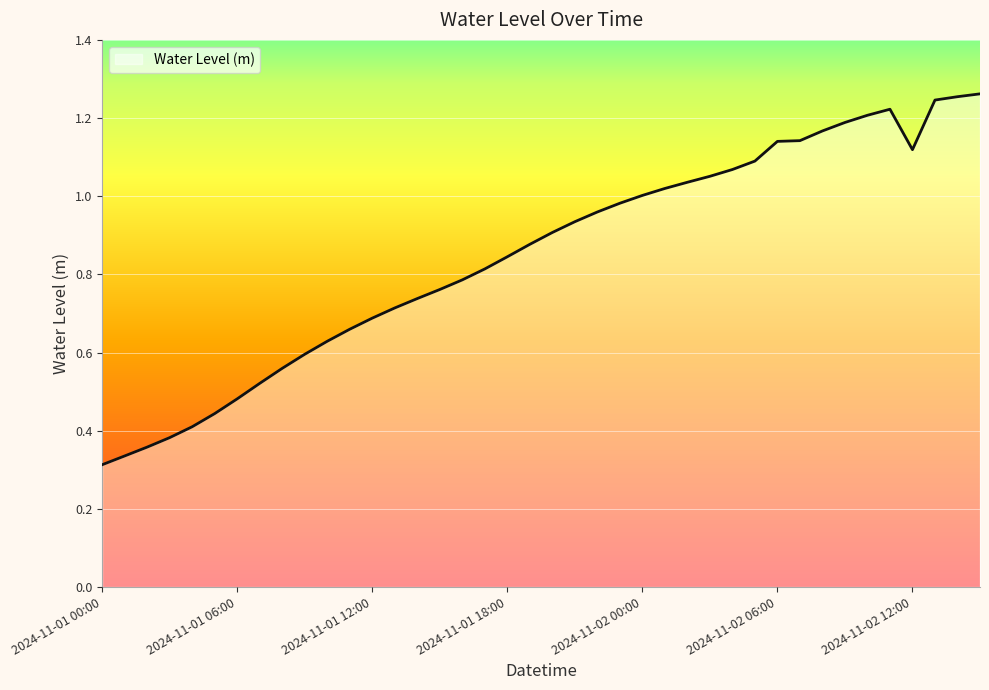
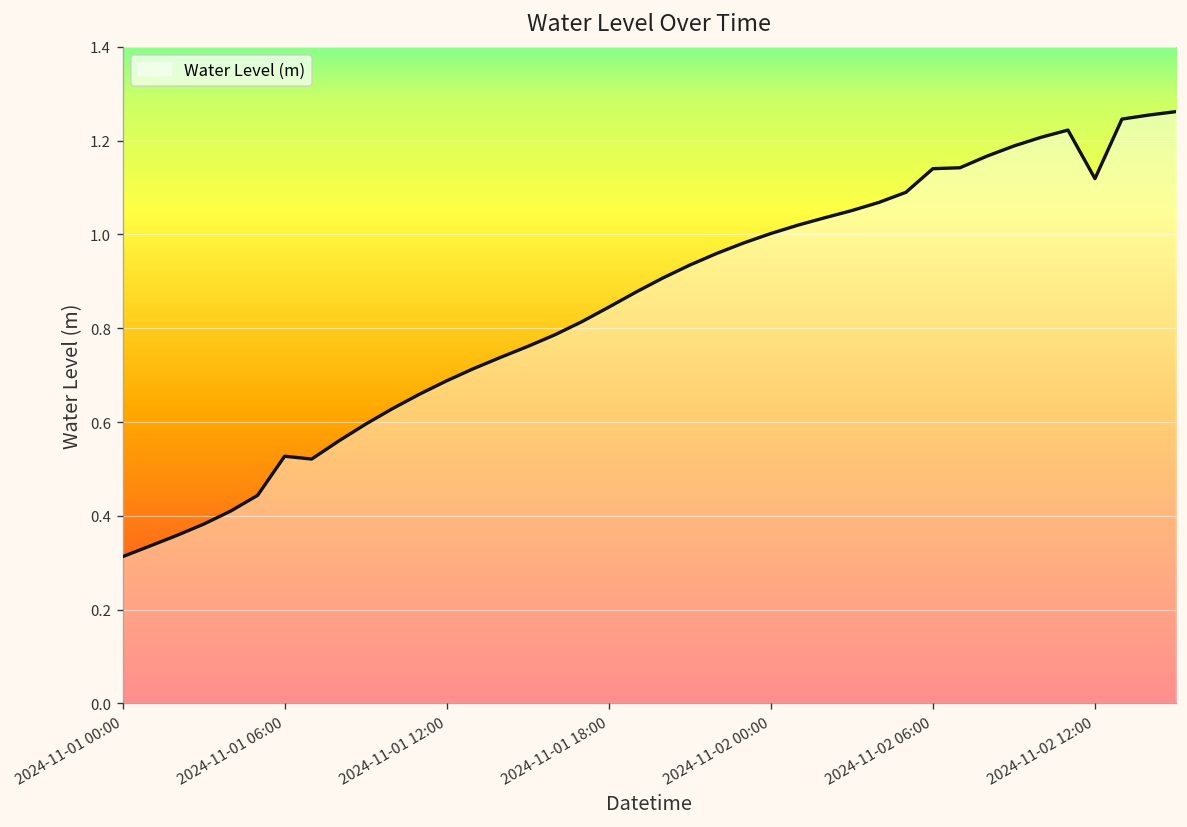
2024-11-01 06:00: 0.48 -> 0.53
